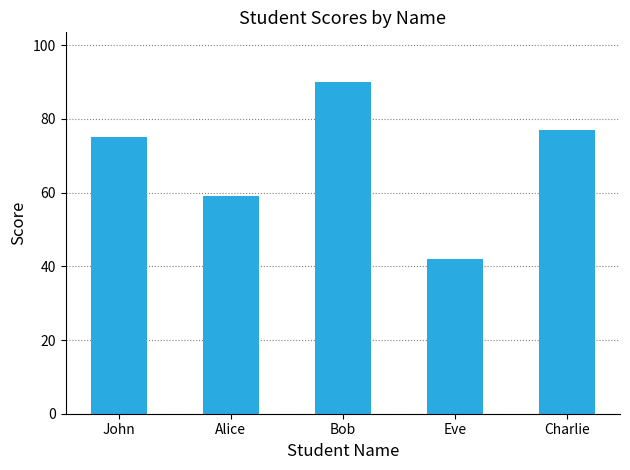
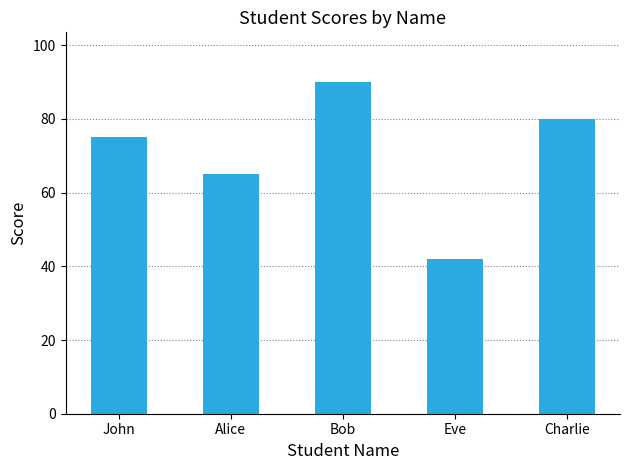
Alice: 59 -> 65
Charlie: 77 -> 80
